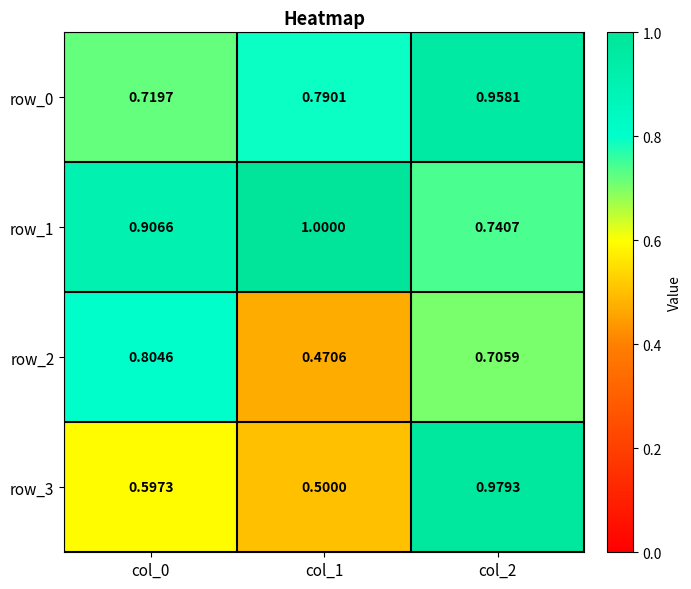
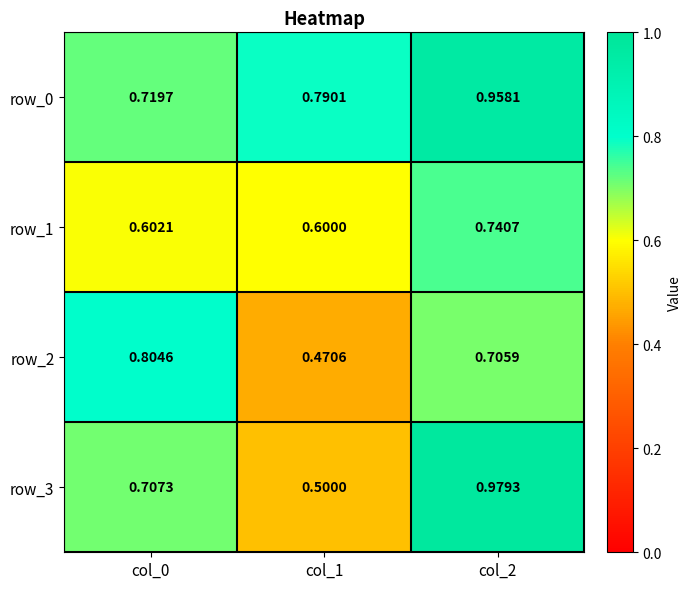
row_1, col_0: 0.9066 -> 0.6021
row_1, col_1: 1.0000 -> 0.6000
row_3, col_0: 0.5973 -> 0.7073
